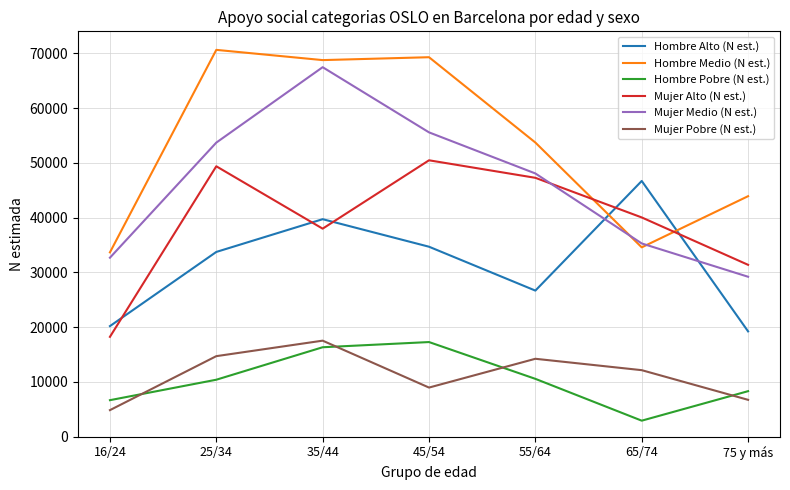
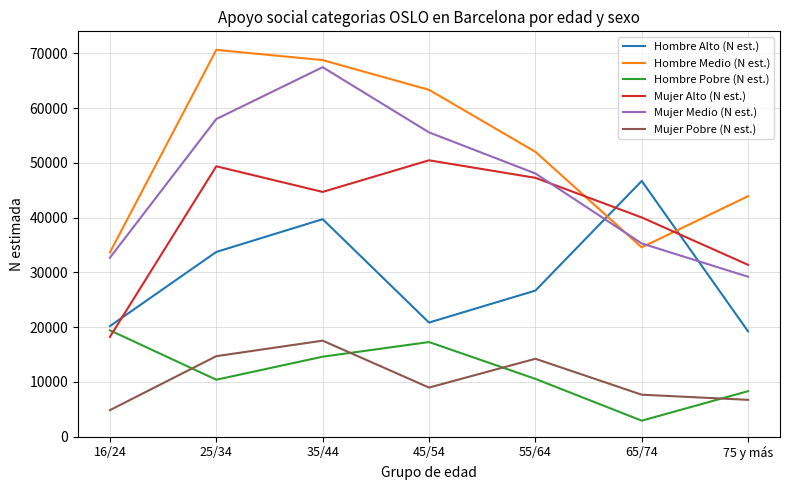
Hombre Pobre (N est.), 16/24: 7000 -> 19000
Mujer Medio (N est.), 25/34: 54000 -> 58000
Hombre Pobre (N est.), 35/44: 16000 -> 15000
Mujer Alto (N est.), 35/44: 38000 -> 45000
Hombre Alto (N est.), 45/54: 35000 -> 21000
Hombre Medio (N est.), 45/54: 69000 -> 63000
Hombre Medio (N est.), 55/64: 54000 -> 52000
Mujer Pobre (N est.), 65/74: 12000 -> 8000
